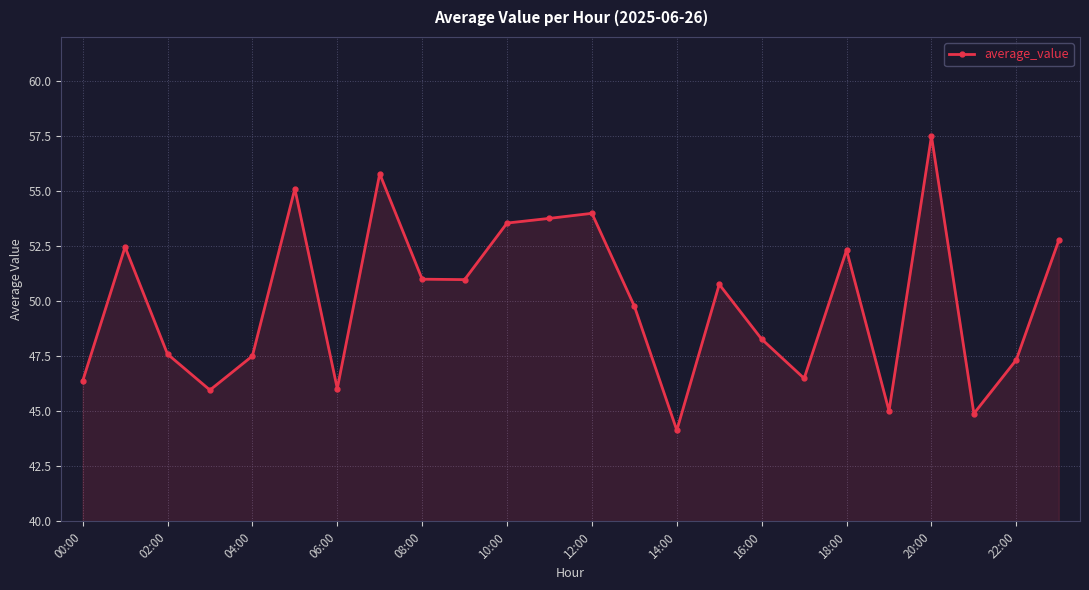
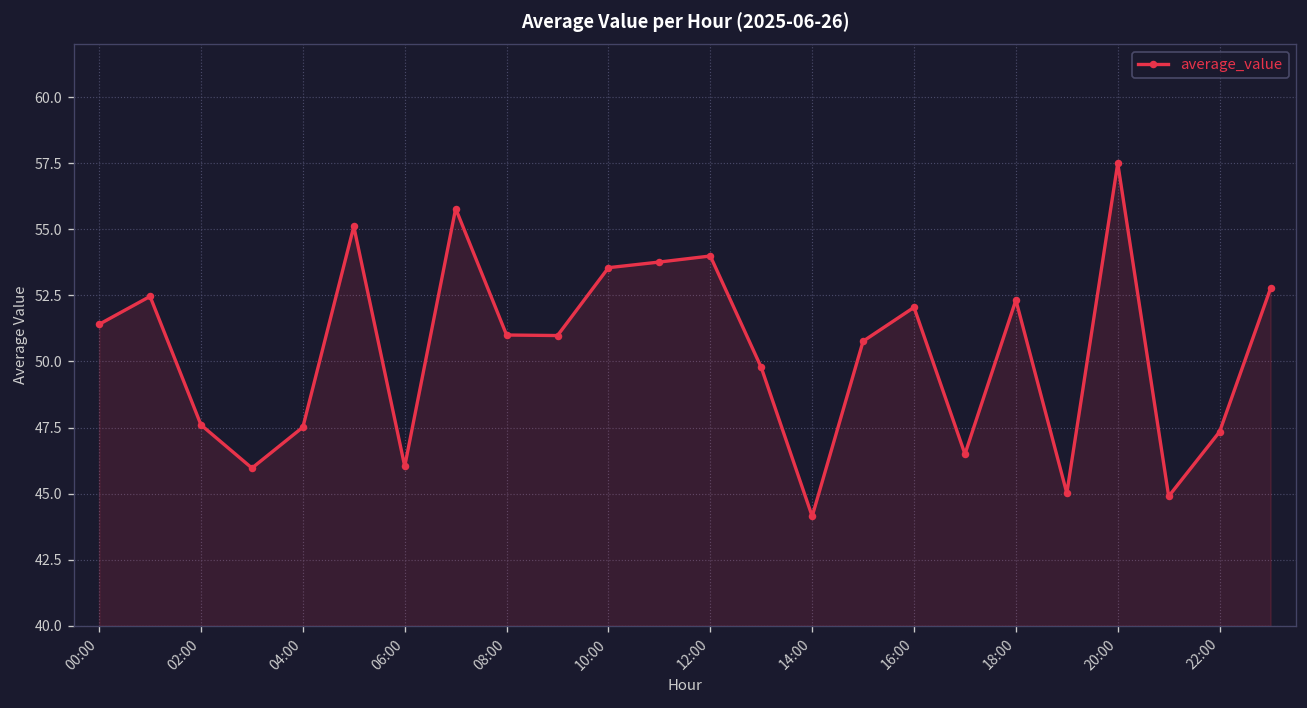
00:00: 46.4 -> 51.4
16:00: 48.3 -> 52.0
